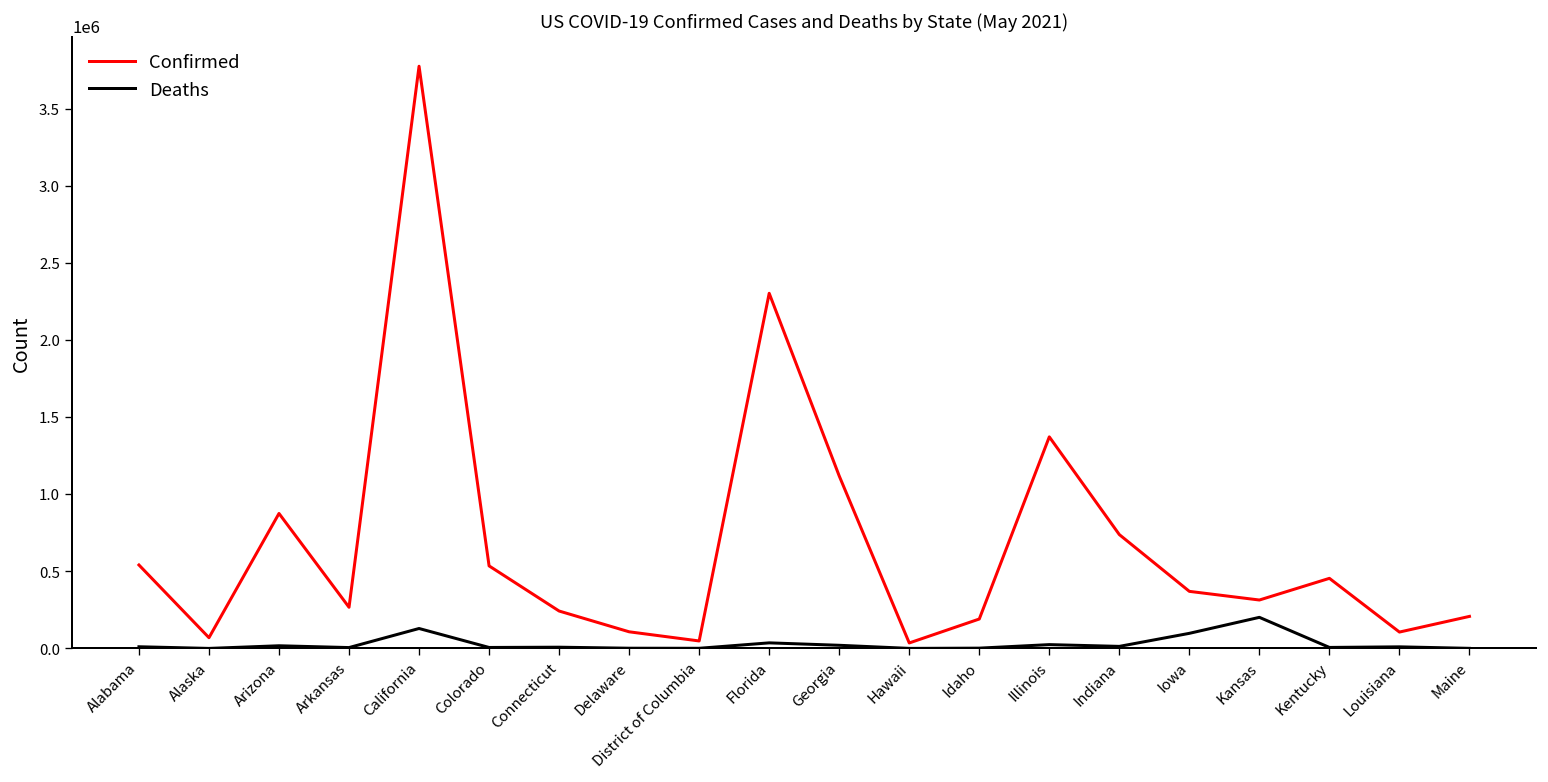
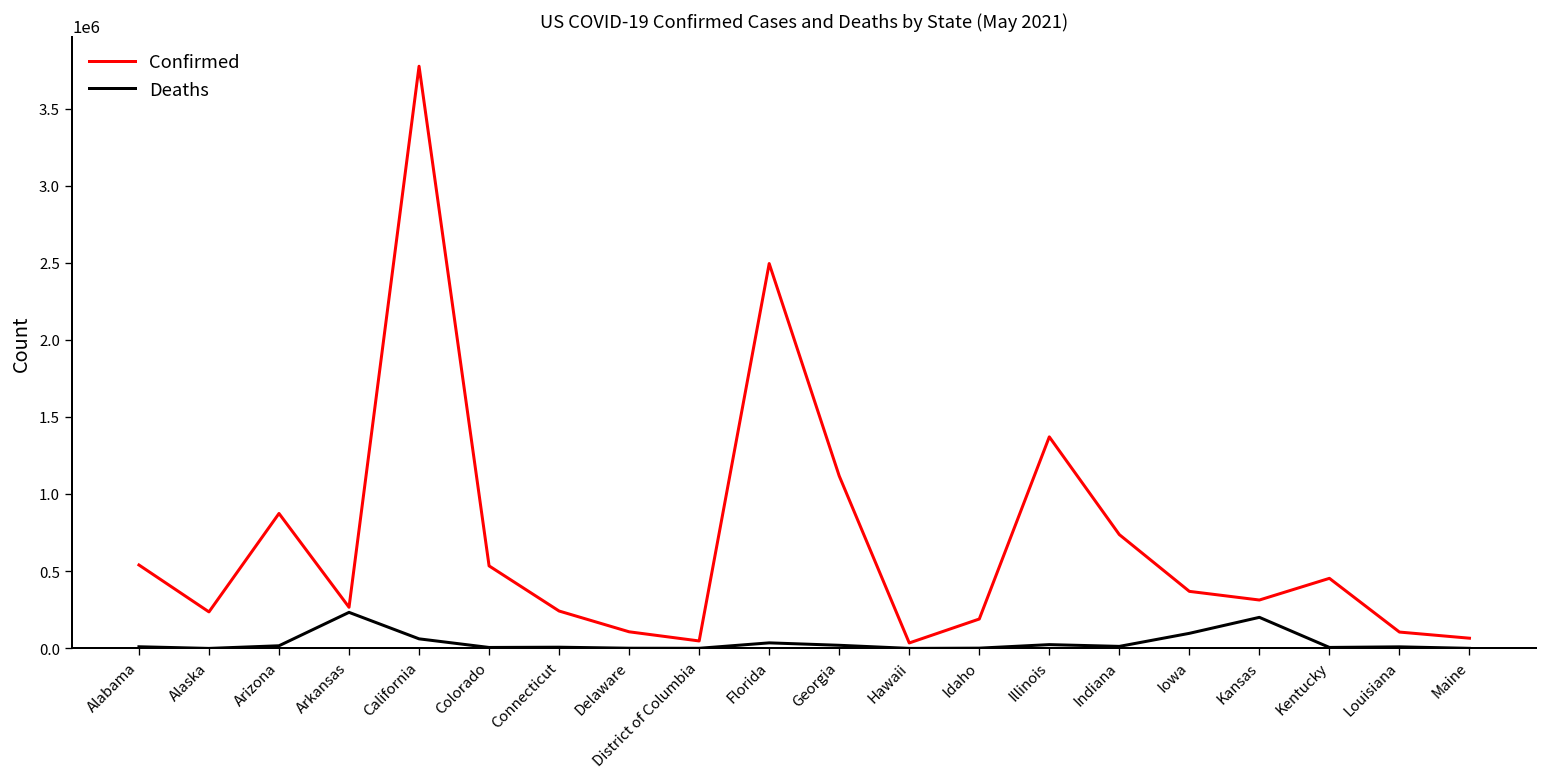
Confirmed, Alaska: 70000 -> 240000
Deaths, Arkansas: 10000 -> 230000
Deaths, California: 130000 -> 60000
Confirmed, Florida: 2300000 -> 2500000
Confirmed, Maine: 210000 -> 70000
